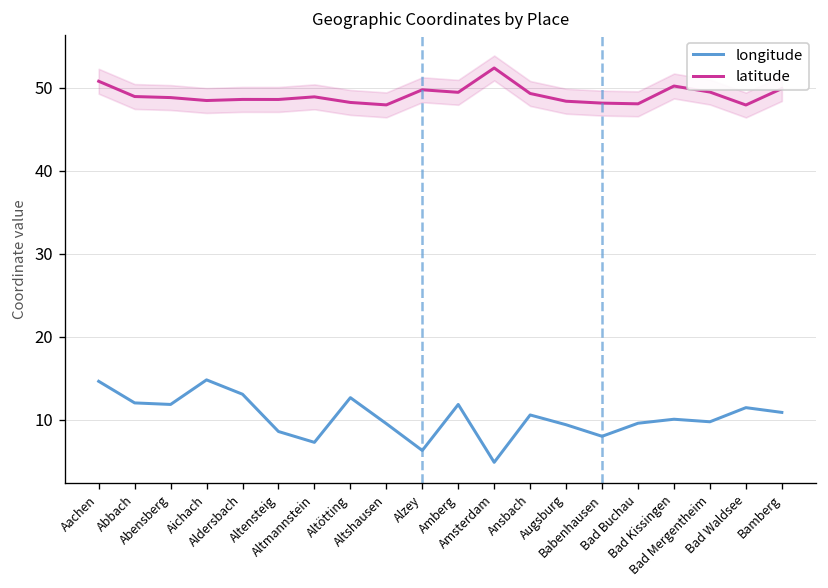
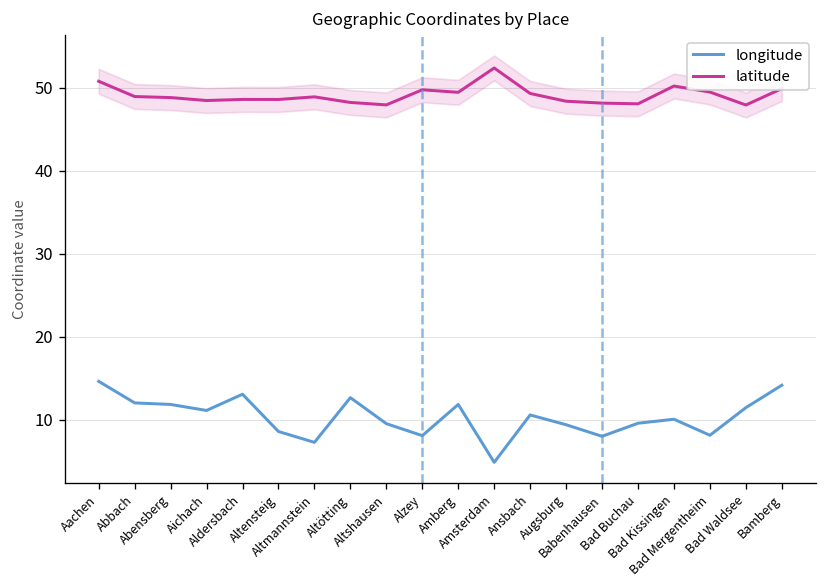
longitude, Aichach: 15 -> 11
longitude, Alzey: 6 -> 8
longitude, Bad Mergentheim: 10 -> 8
longitude, Bamberg: 11 -> 14
